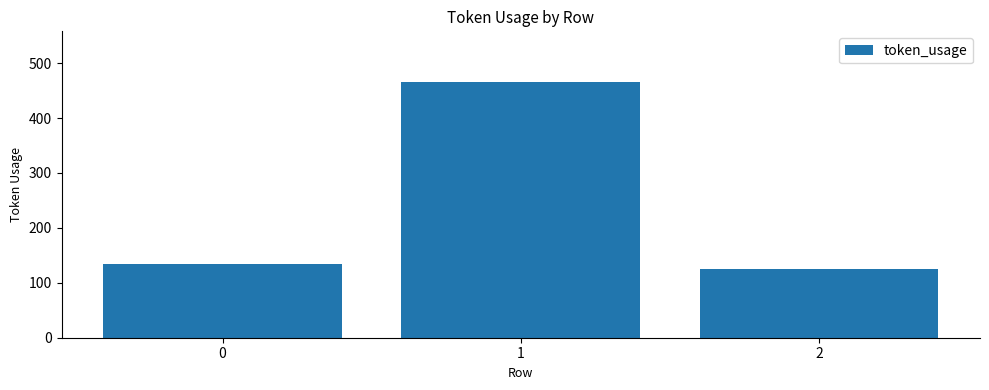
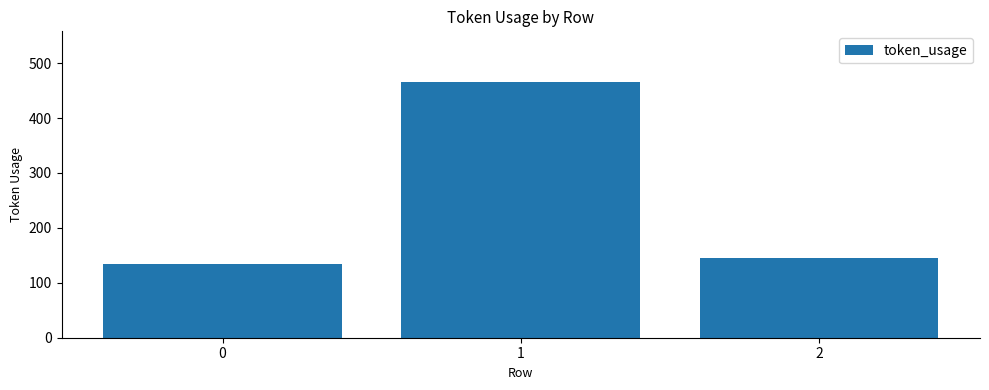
2: 130 -> 150
